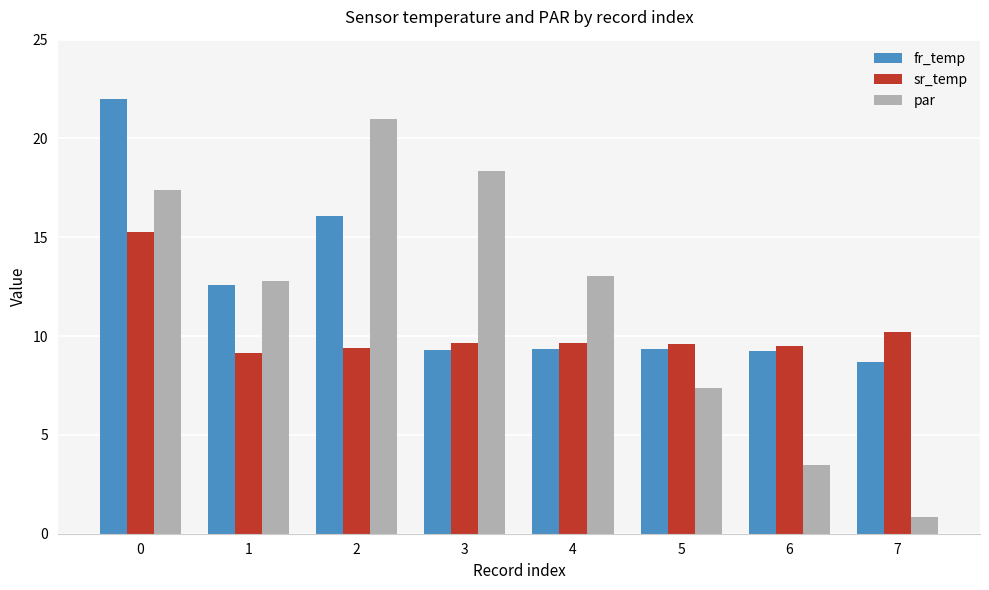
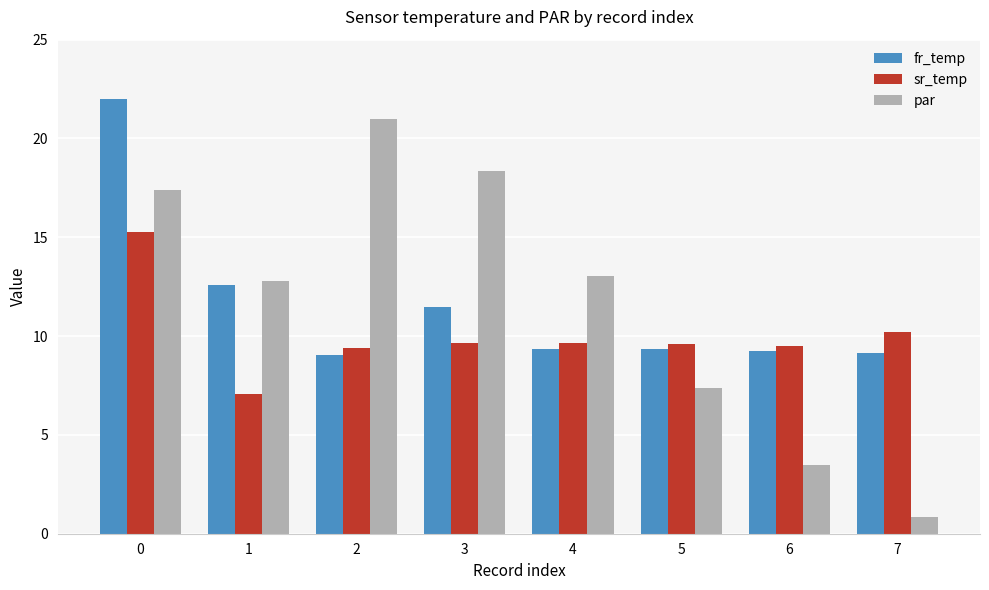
sr_temp, 1: 9.1 -> 7.1
fr_temp, 2: 16.1 -> 9.1
fr_temp, 3: 9.3 -> 11.5
fr_temp, 7: 8.7 -> 9.1
